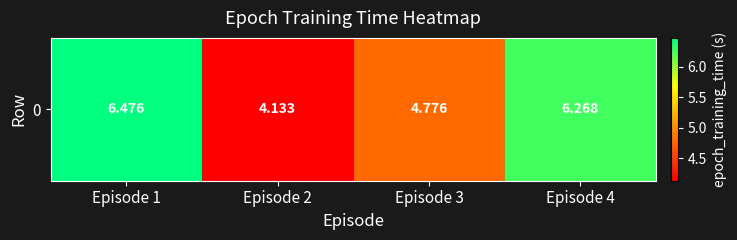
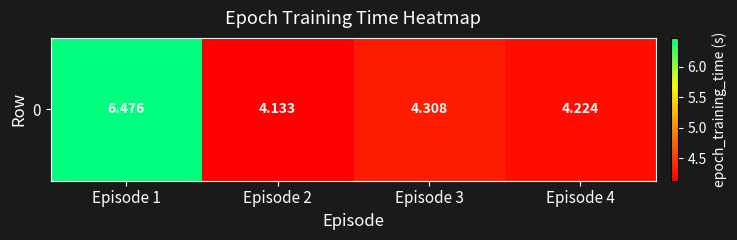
0, Episode 3: 4.776 -> 4.308
0, Episode 4: 6.268 -> 4.224
